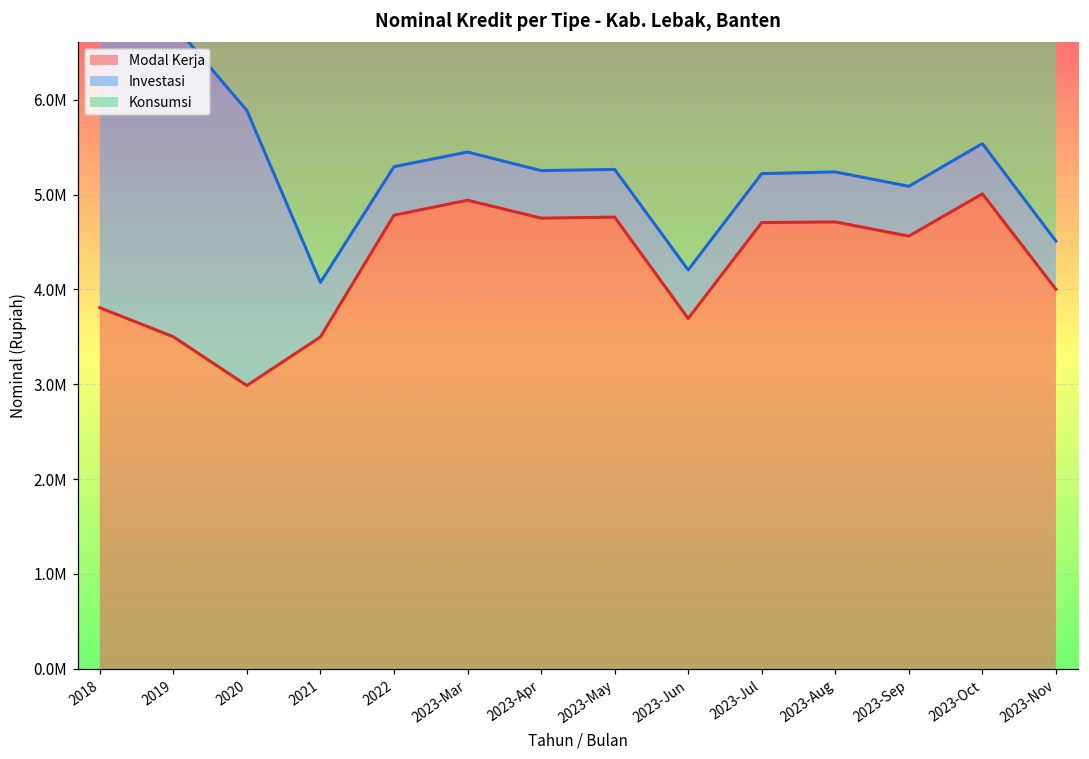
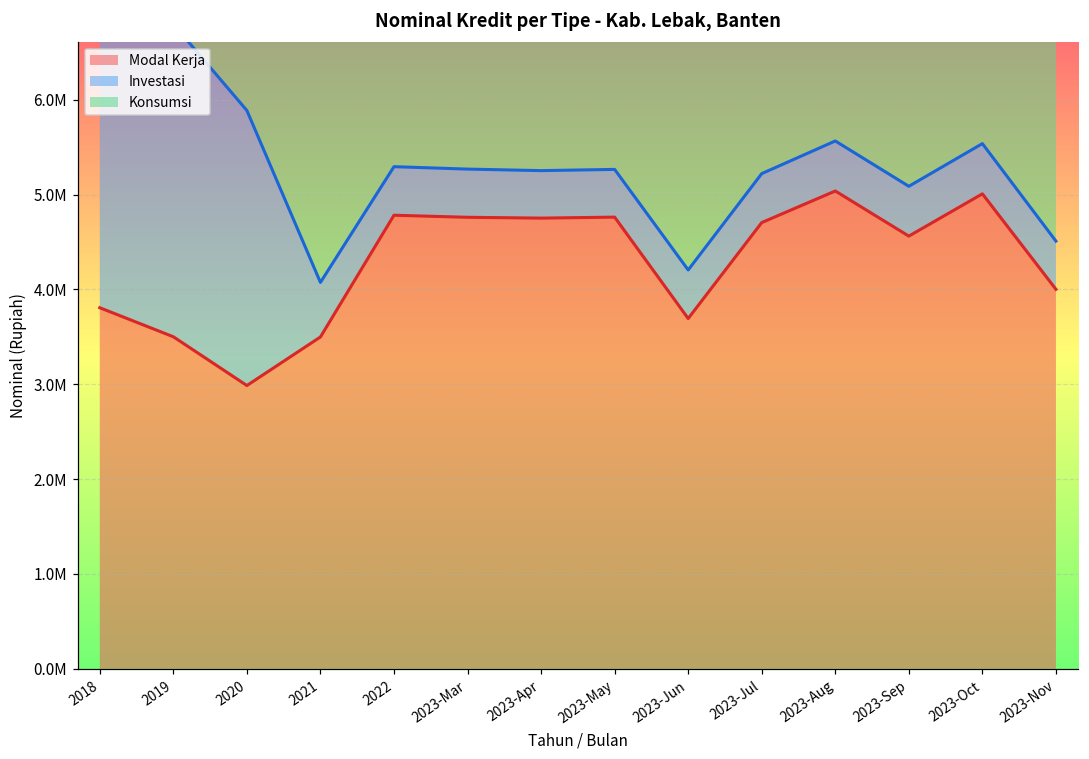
Modal Kerja, 2023-Mar: 4900000 -> 4800000
Modal Kerja, 2023-Aug: 4700000 -> 5000000
